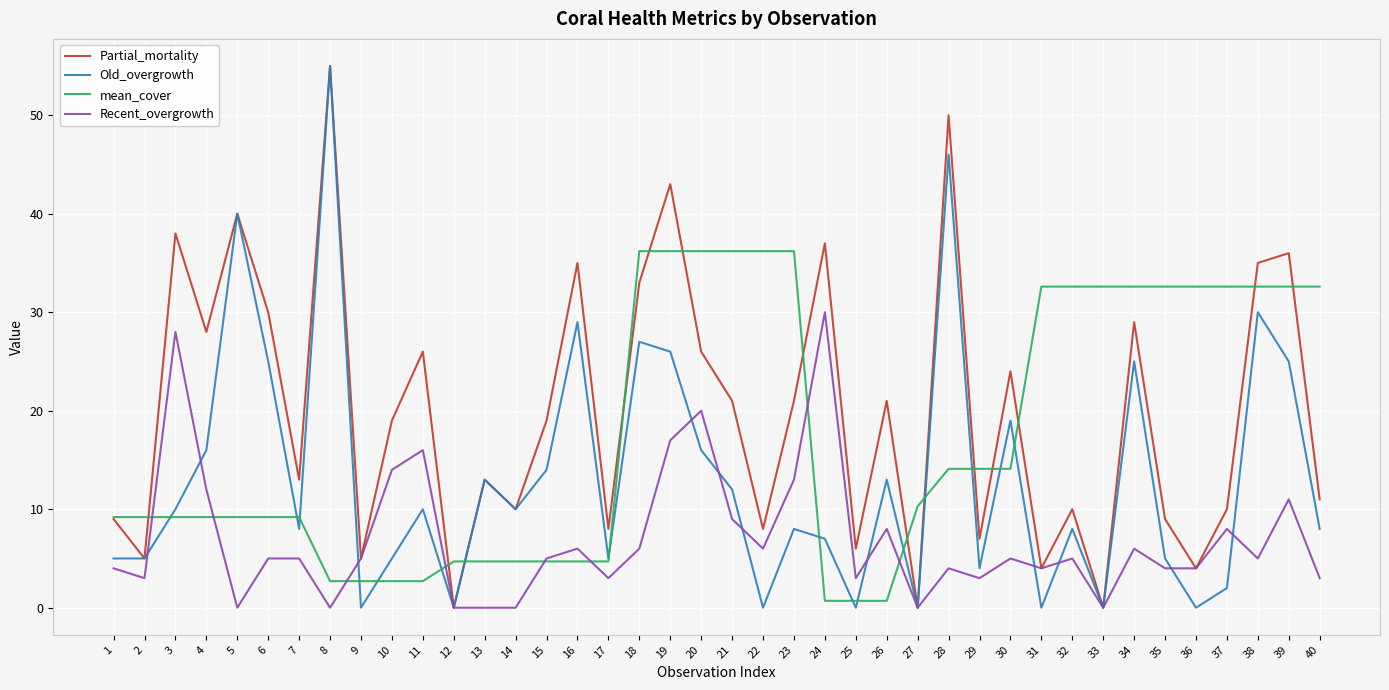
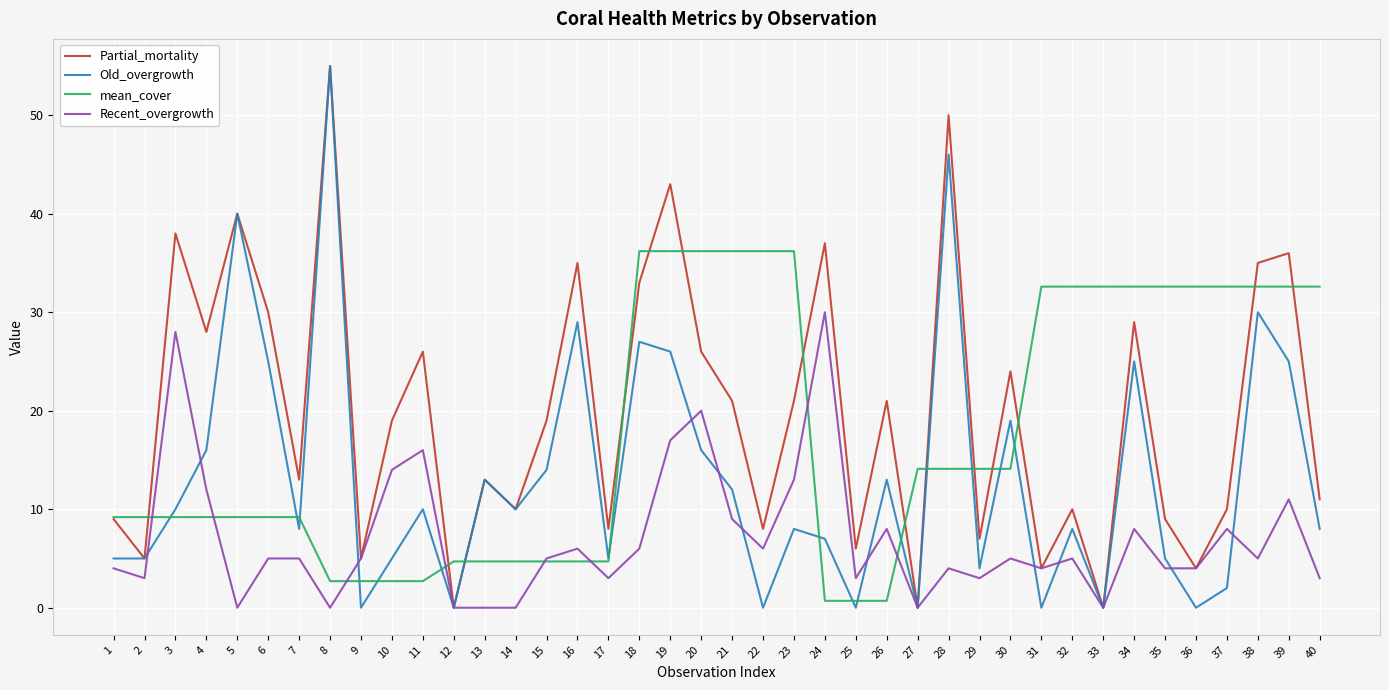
mean_cover, 27: 10 -> 14
Recent_overgrowth, 34: 6 -> 8
